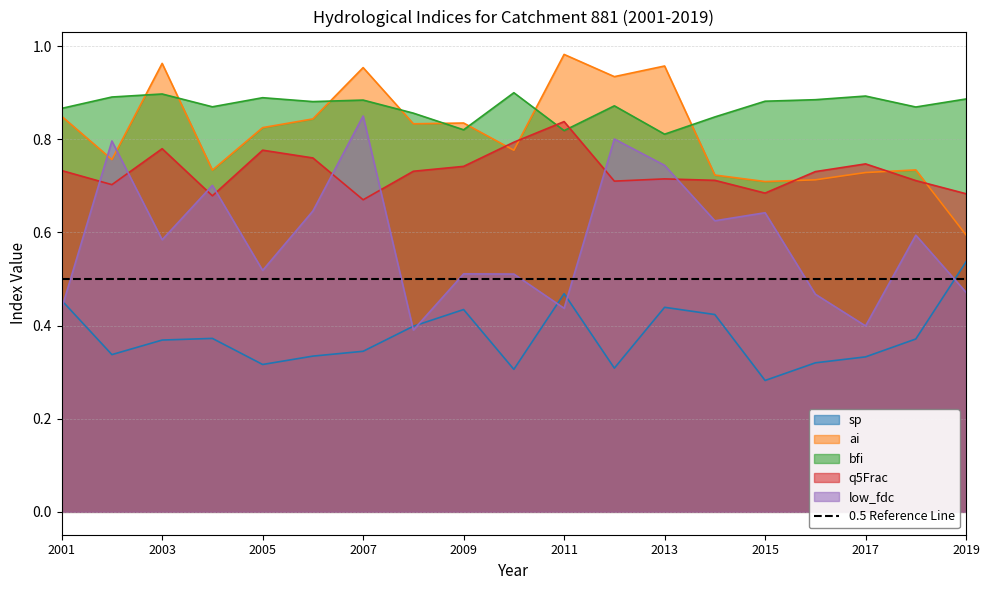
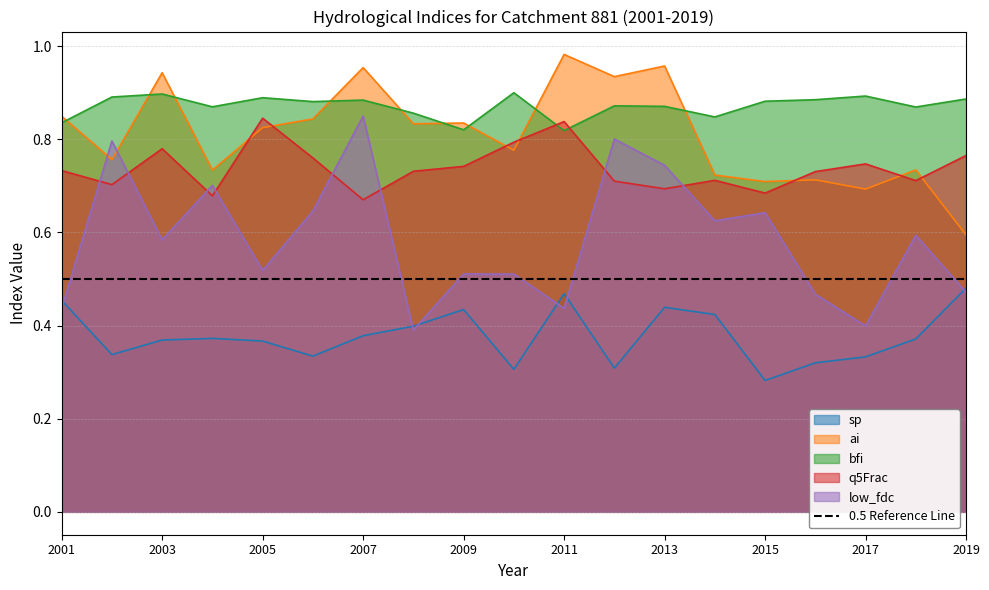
bfi, 2001: 0.87 -> 0.84
ai, 2003: 0.96 -> 0.94
sp, 2005: 0.32 -> 0.37
q5Frac, 2005: 0.78 -> 0.85
sp, 2007: 0.34 -> 0.38
bfi, 2013: 0.81 -> 0.87
q5Frac, 2013: 0.71 -> 0.69
ai, 2017: 0.73 -> 0.69
sp, 2019: 0.54 -> 0.48
q5Frac, 2019: 0.68 -> 0.77
